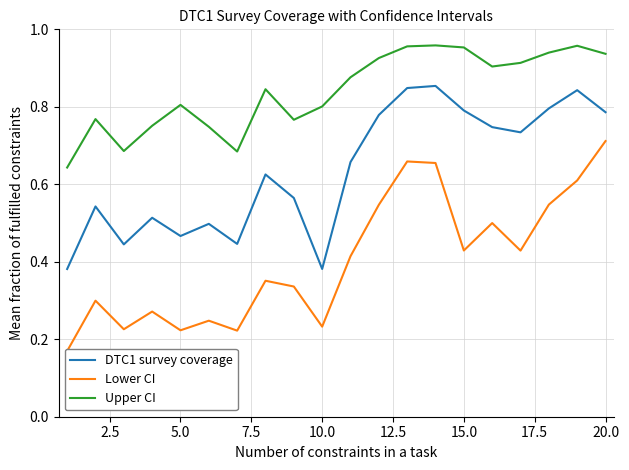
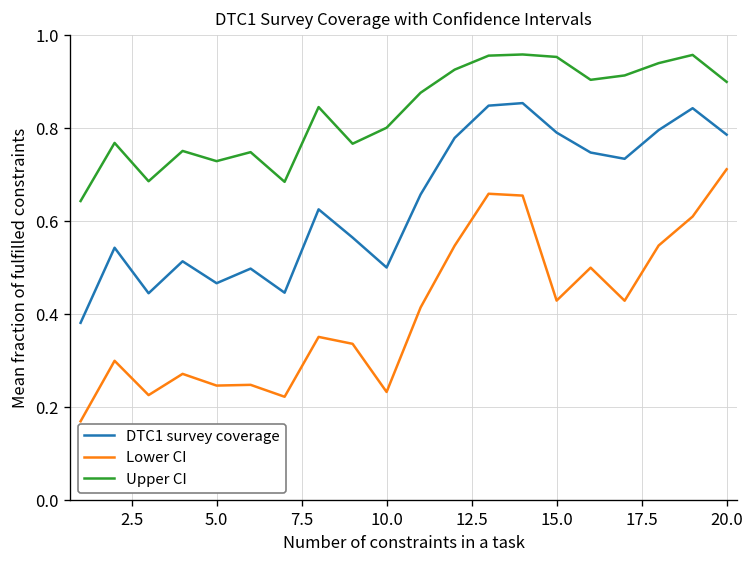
Lower CI, 5.0: 0.22 -> 0.25
Upper CI, 5.0: 0.81 -> 0.73
DTC1 survey coverage, 10.0: 0.38 -> 0.50
Upper CI, 20.0: 0.94 -> 0.90
